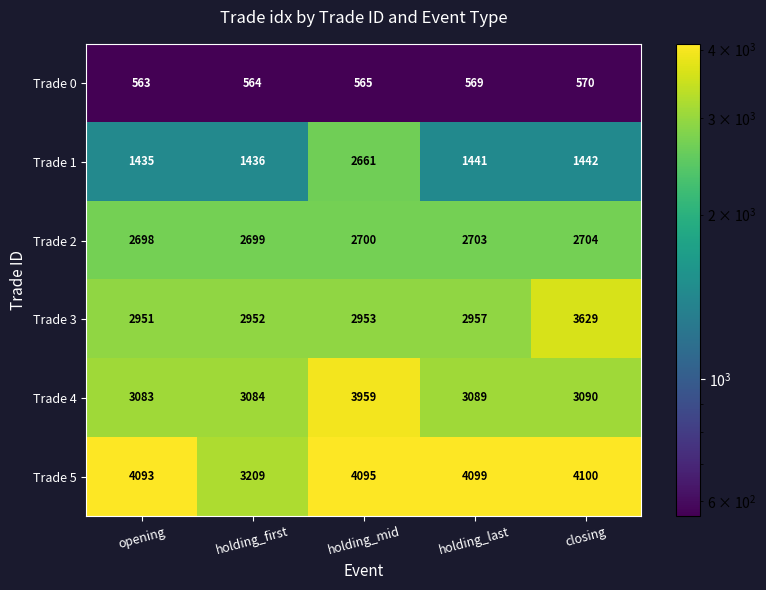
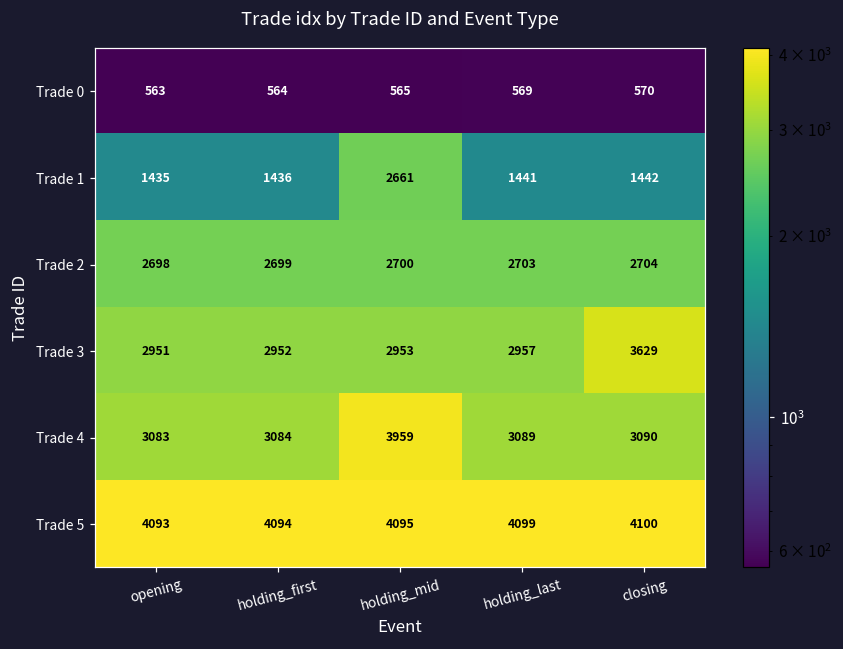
Trade 5, holding_first: 3209 -> 4094
